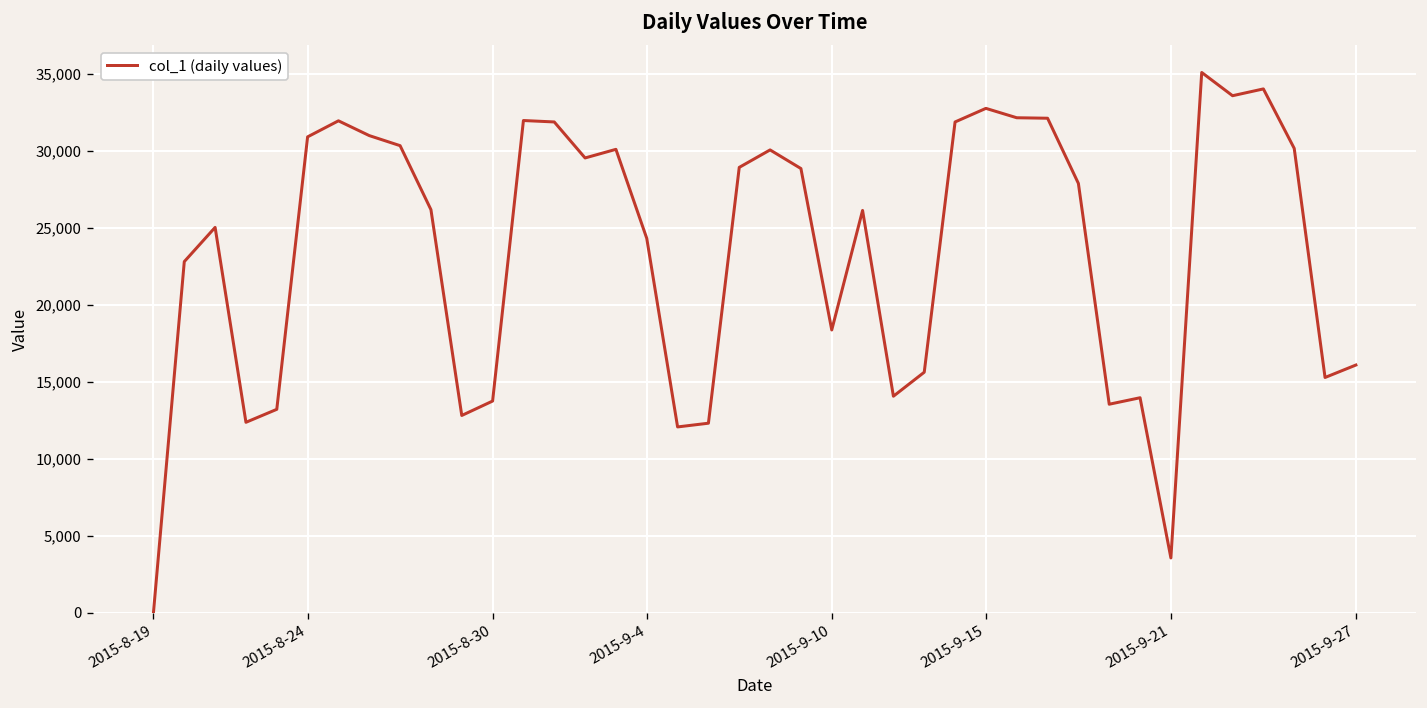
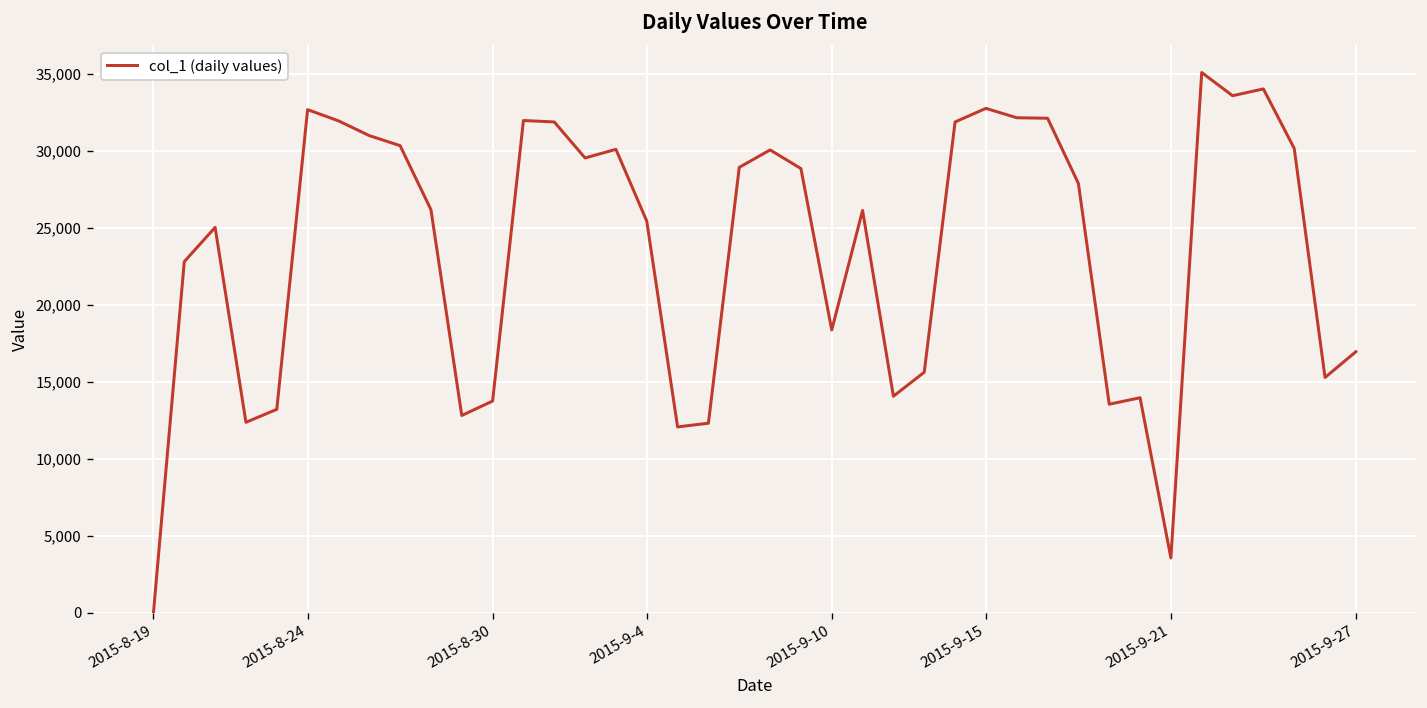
2015-8-24: 30,900 -> 32,700
2015-9-4: 24,300 -> 25,500
2015-9-27: 16,100 -> 17,000
